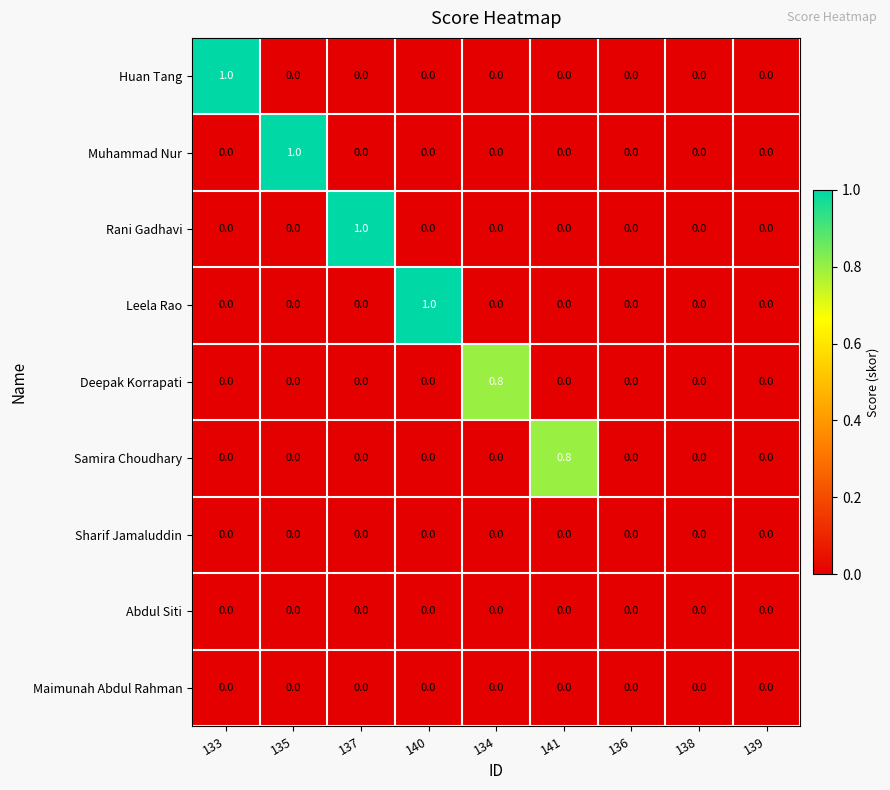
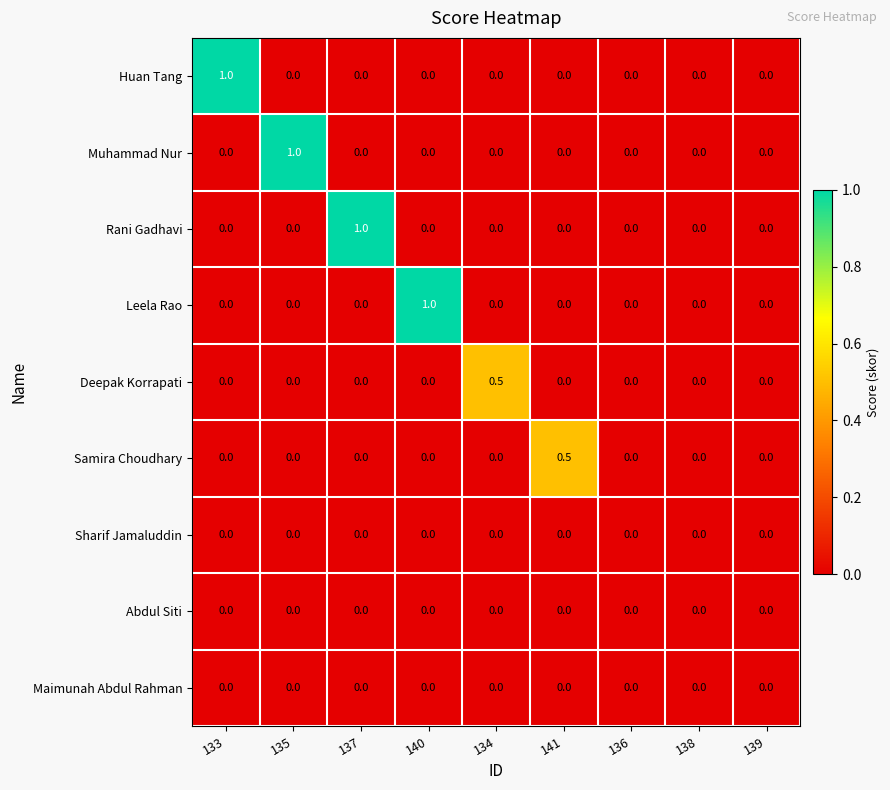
Deepak Korrapati, 134: 0.8 -> 0.5
Samira Choudhary, 141: 0.8 -> 0.5
